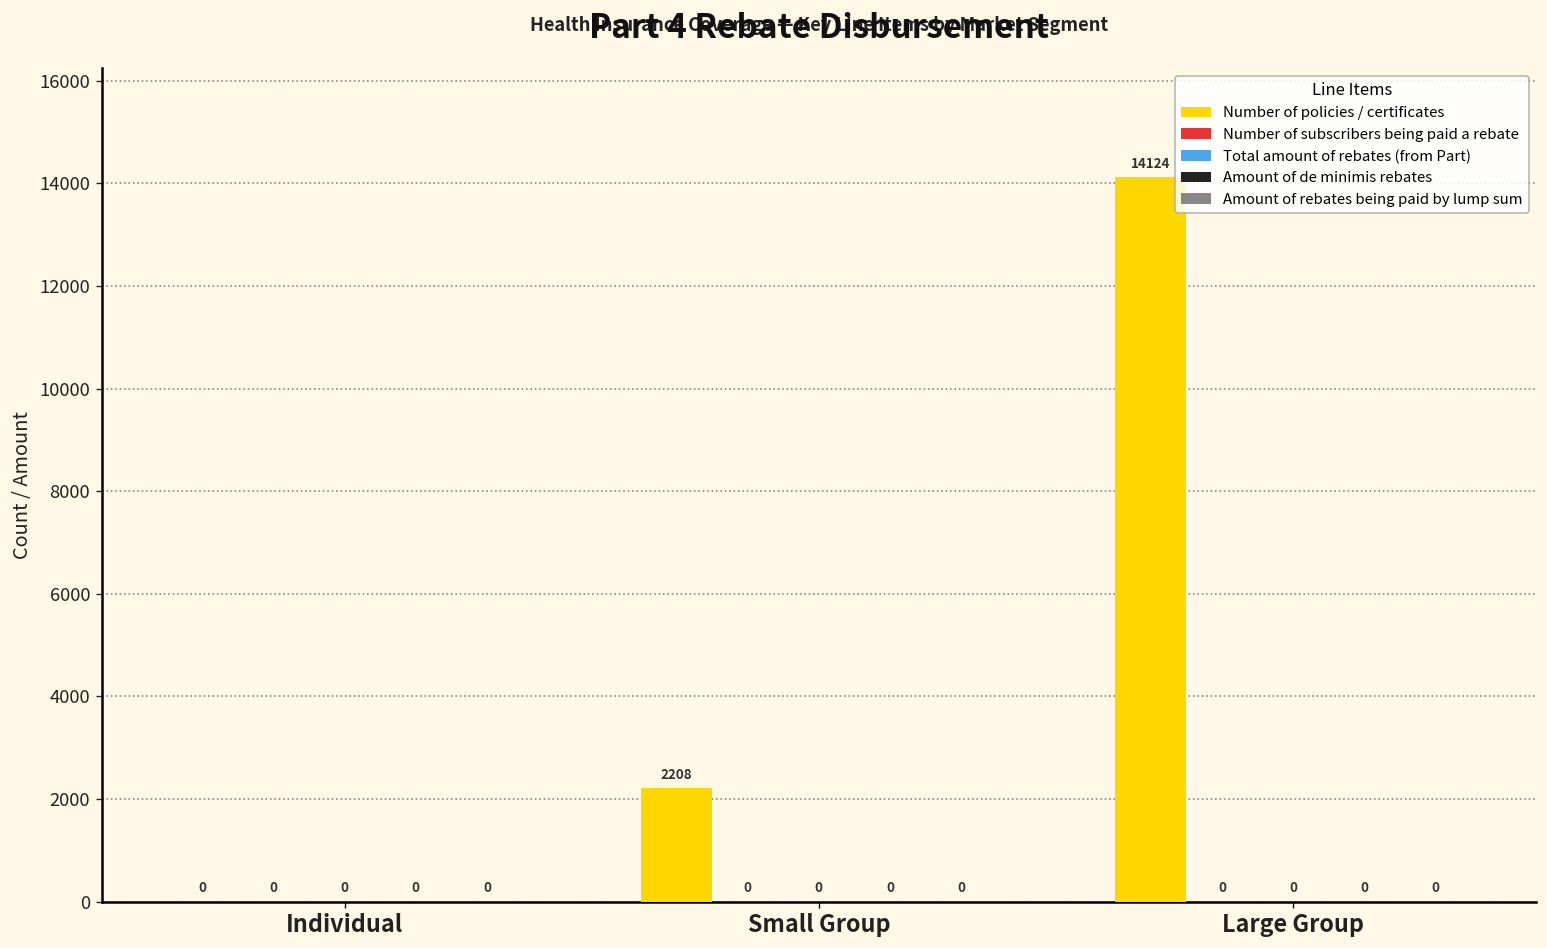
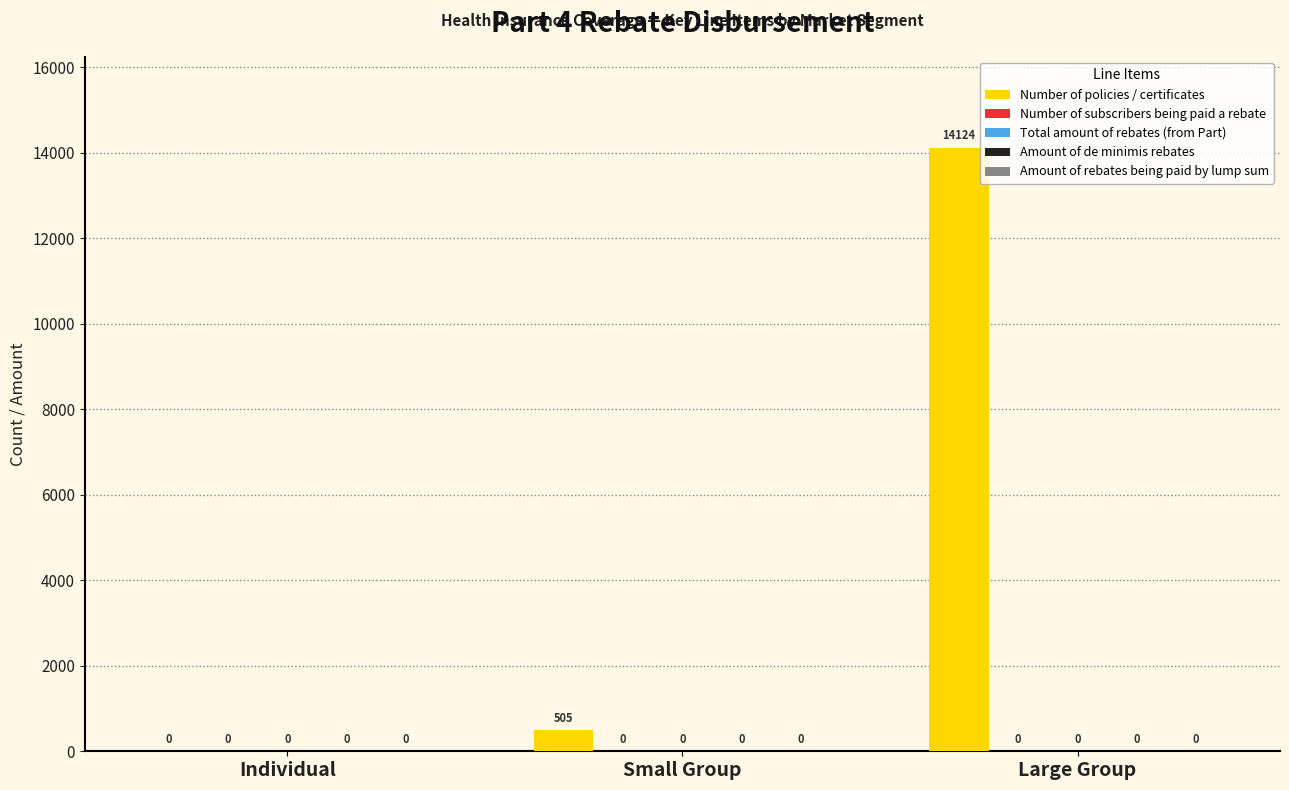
Number of policies / certificates, Small Group: 2208 -> 505
